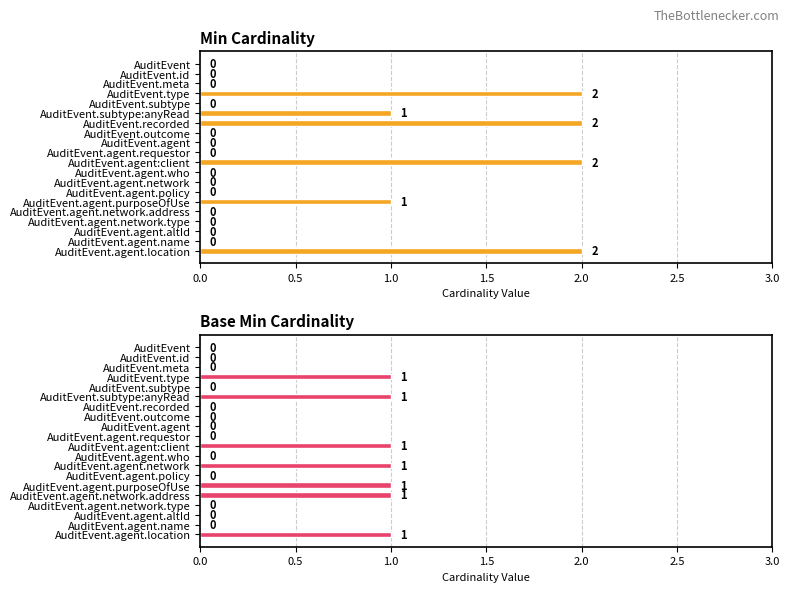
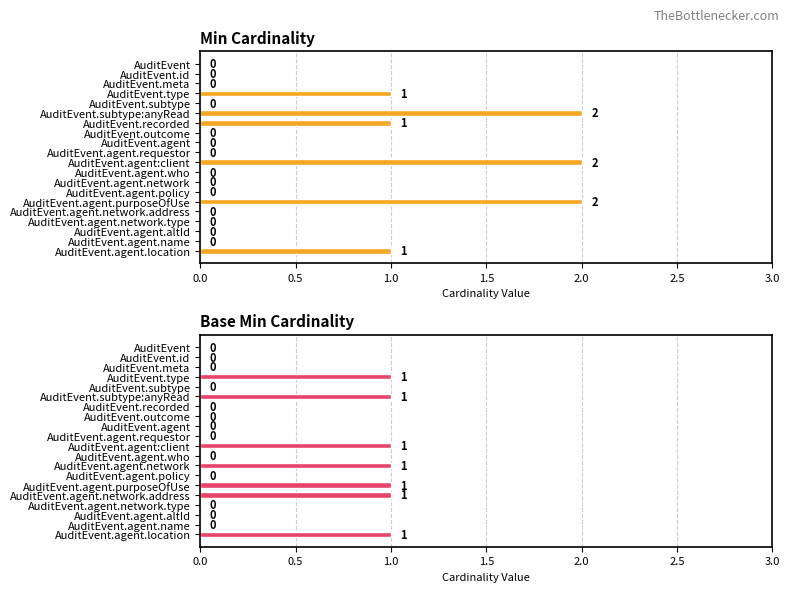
Min Cardinality, AuditEvent.type: 2 -> 1
Min Cardinality, AuditEvent.subtype:anyRead: 1 -> 2
Min Cardinality, AuditEvent.recorded: 2 -> 1
Min Cardinality, AuditEvent.agent.purposeOfUse: 1 -> 2
Min Cardinality, AuditEvent.agent.location: 2 -> 1
